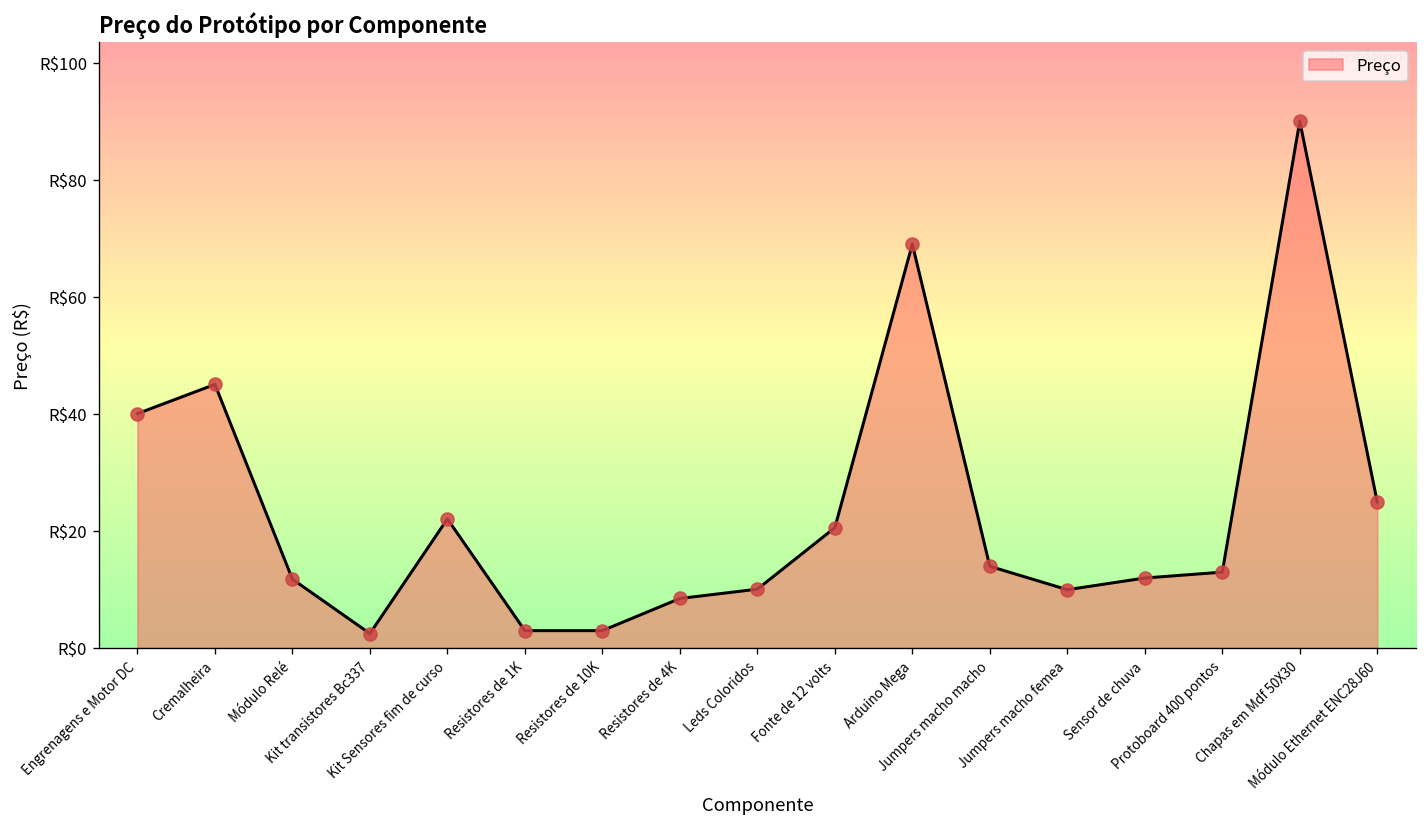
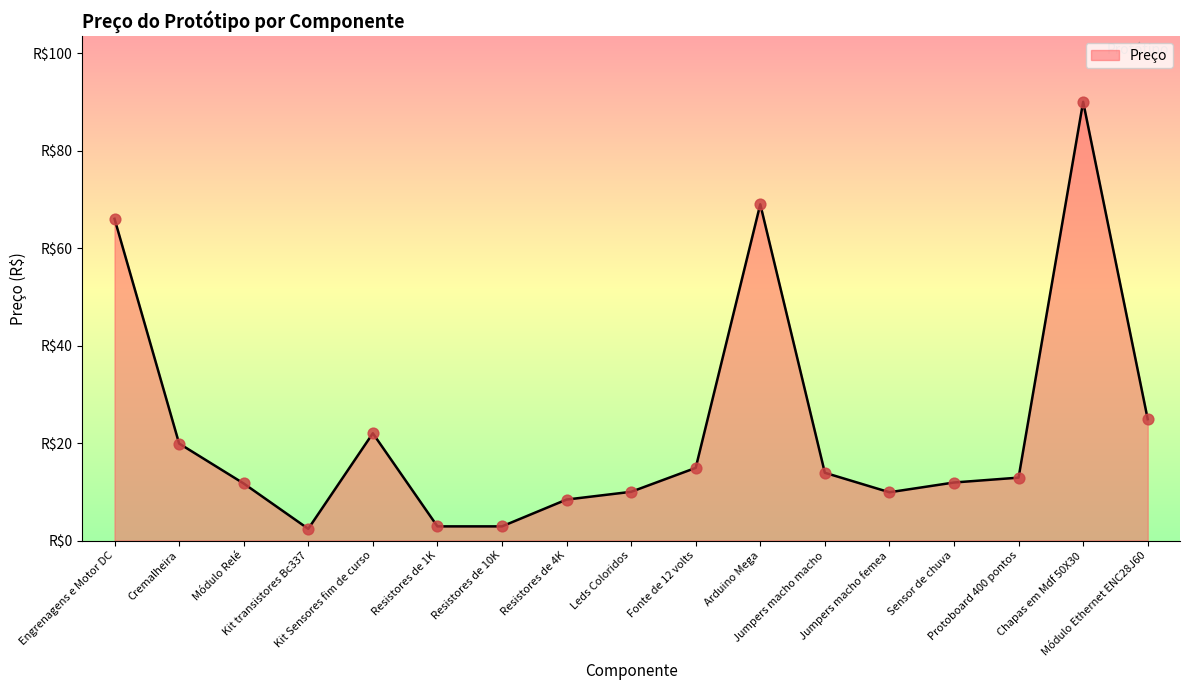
Engrenagens e Motor DC: R$40 -> R$66
Cremalheira: R$45 -> R$20
Fonte de 12 volts: R$21 -> R$15
